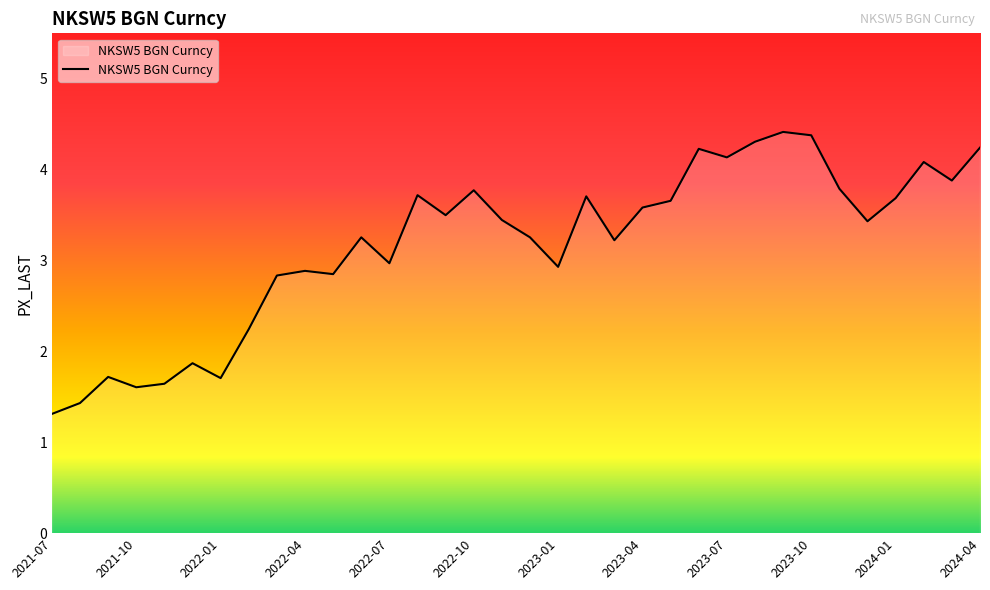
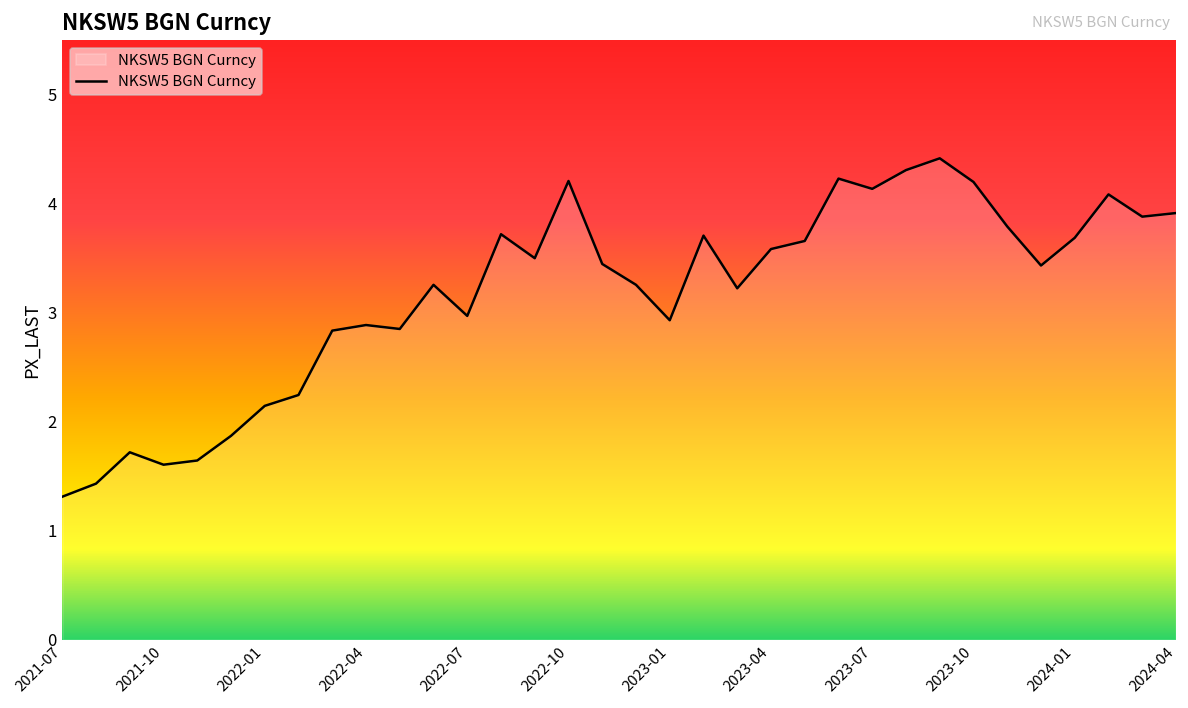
2022-01: 1.7 -> 2.1
2022-10: 3.8 -> 4.2
2023-10: 4.4 -> 4.2
2024-04: 4.2 -> 3.9
